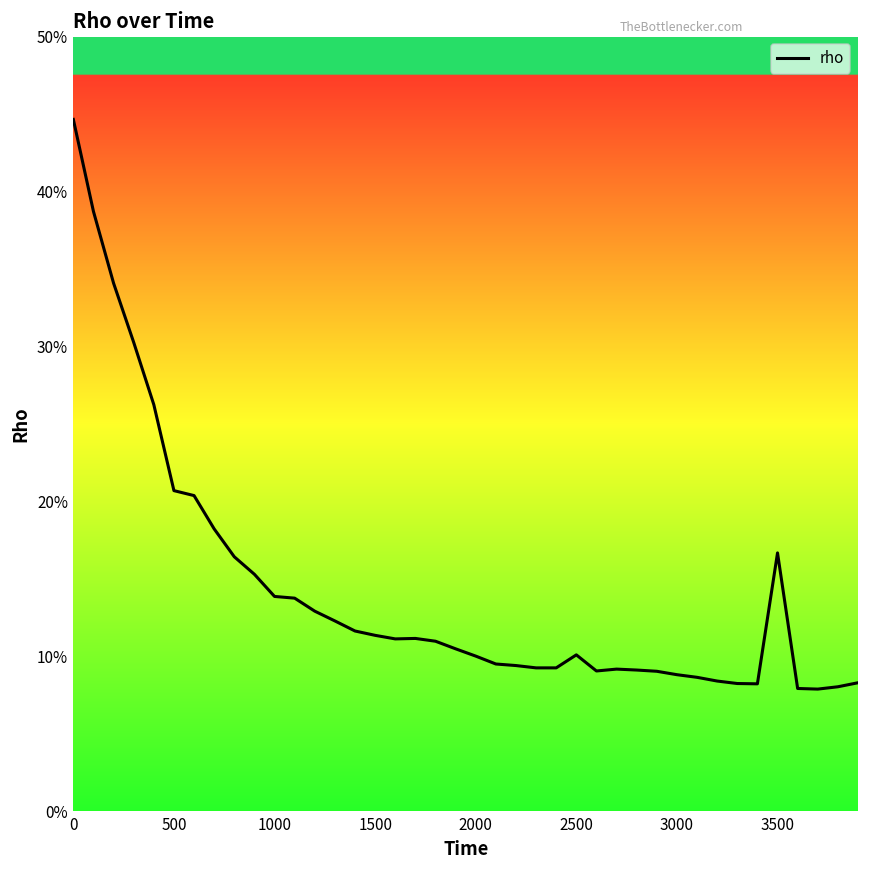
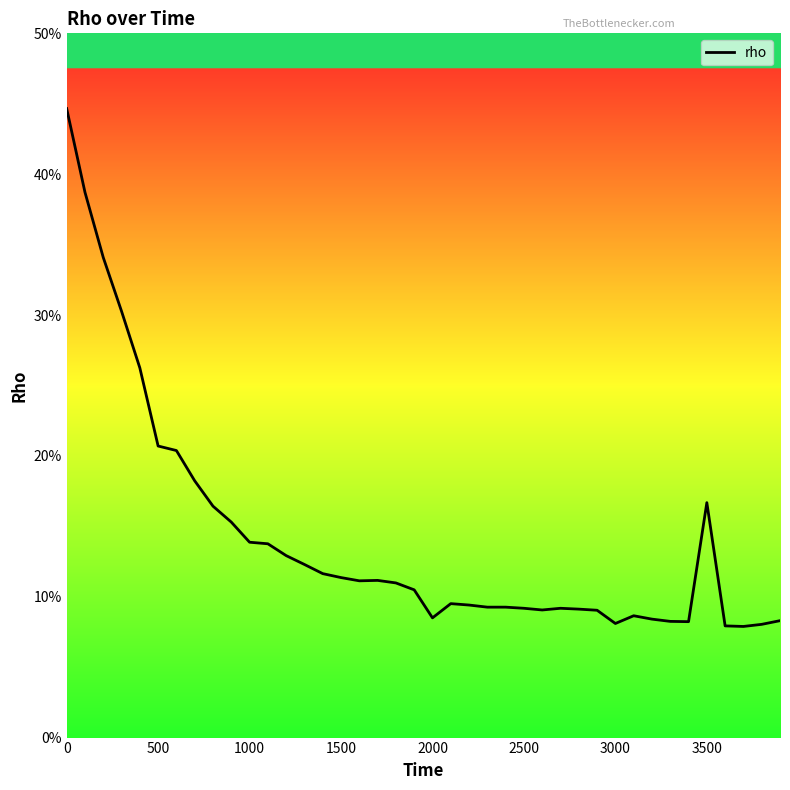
2000: 10.0% -> 8.5%
2500: 10.1% -> 9.2%
3000: 8.8% -> 8.1%
